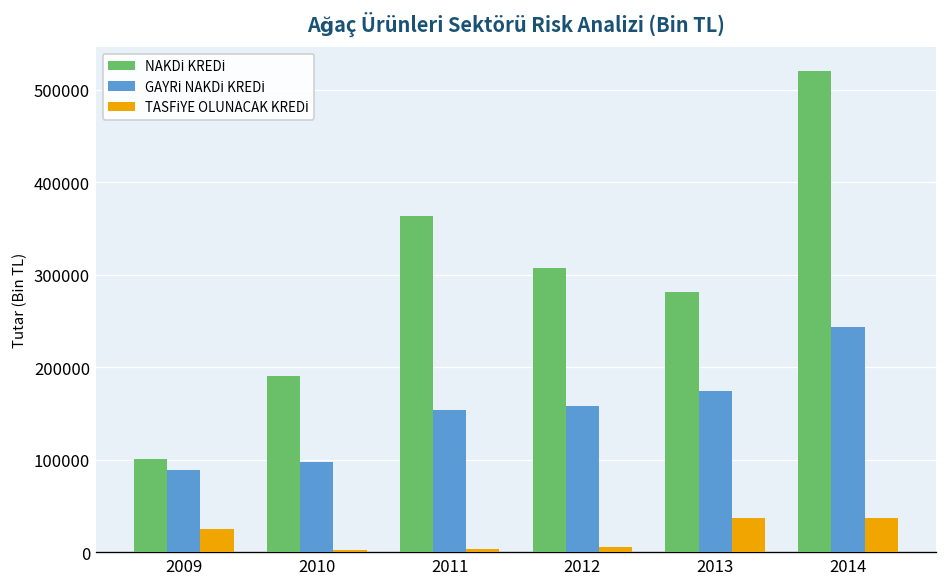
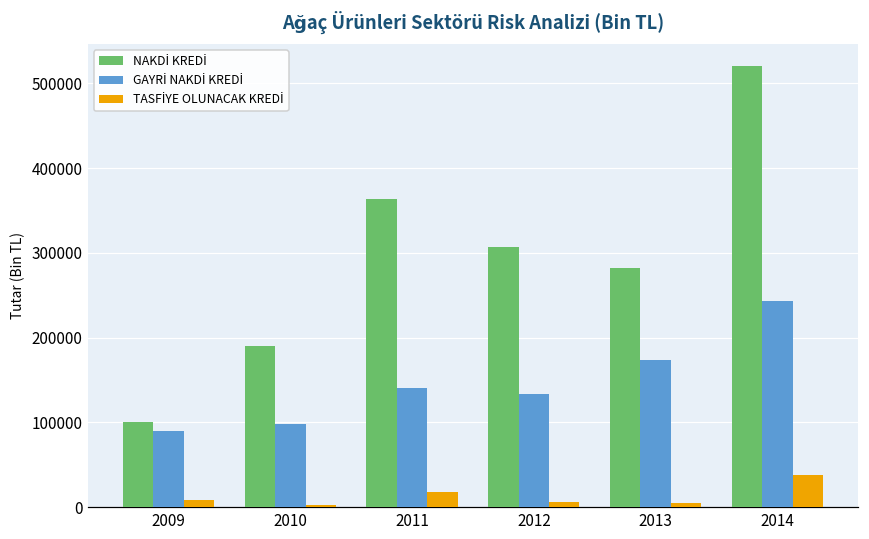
TASFİYE OLUNACAK KREDİ, 2009: 30000 -> 10000
GAYRİ NAKDİ KREDİ, 2011: 150000 -> 140000
TASFİYE OLUNACAK KREDİ, 2011: 0 -> 20000
GAYRİ NAKDİ KREDİ, 2012: 160000 -> 130000
TASFİYE OLUNACAK KREDİ, 2013: 40000 -> 0
